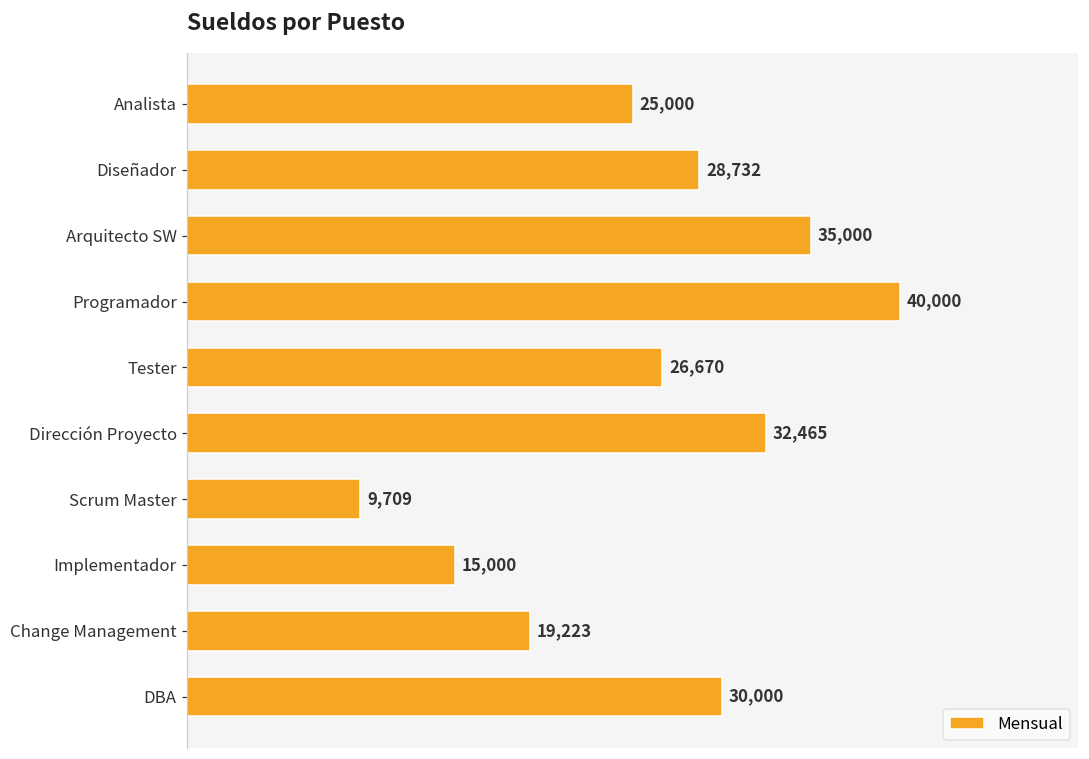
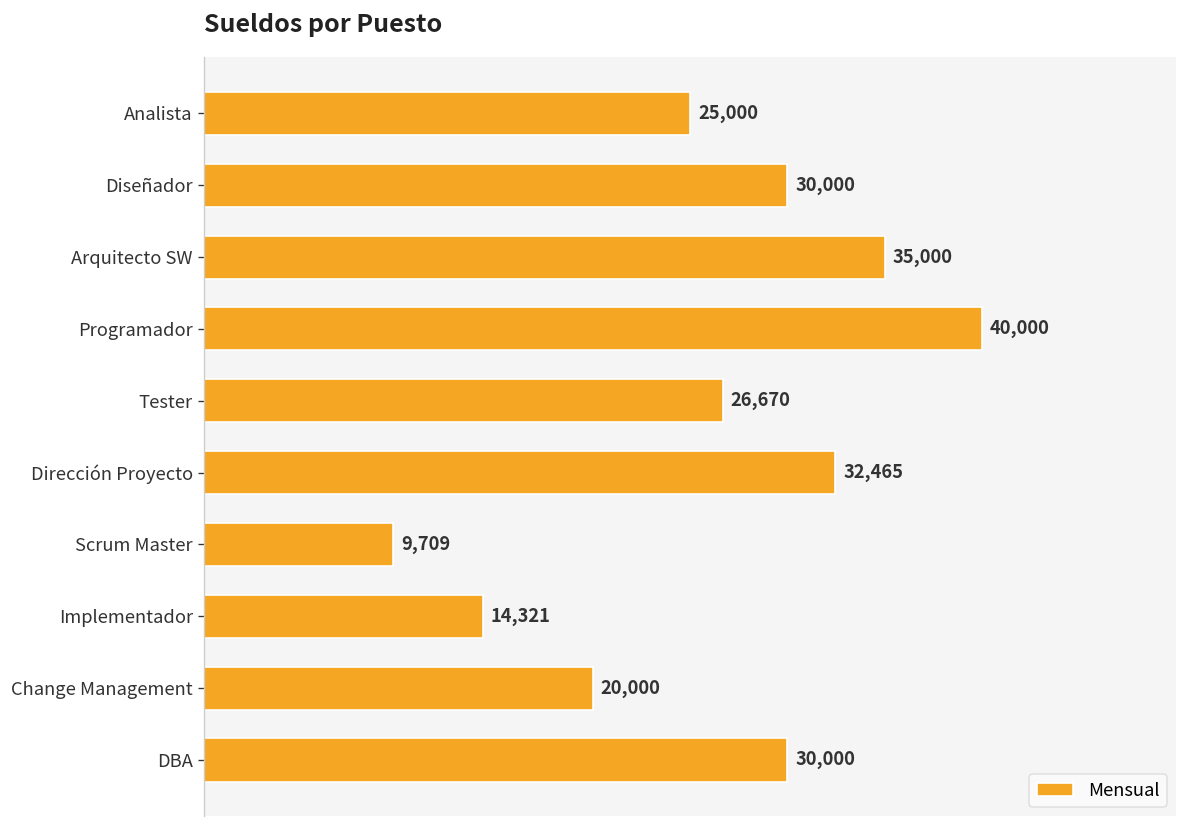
Diseñador: 28,732 -> 30,000
Implementador: 15,000 -> 14,321
Change Management: 19,223 -> 20,000
